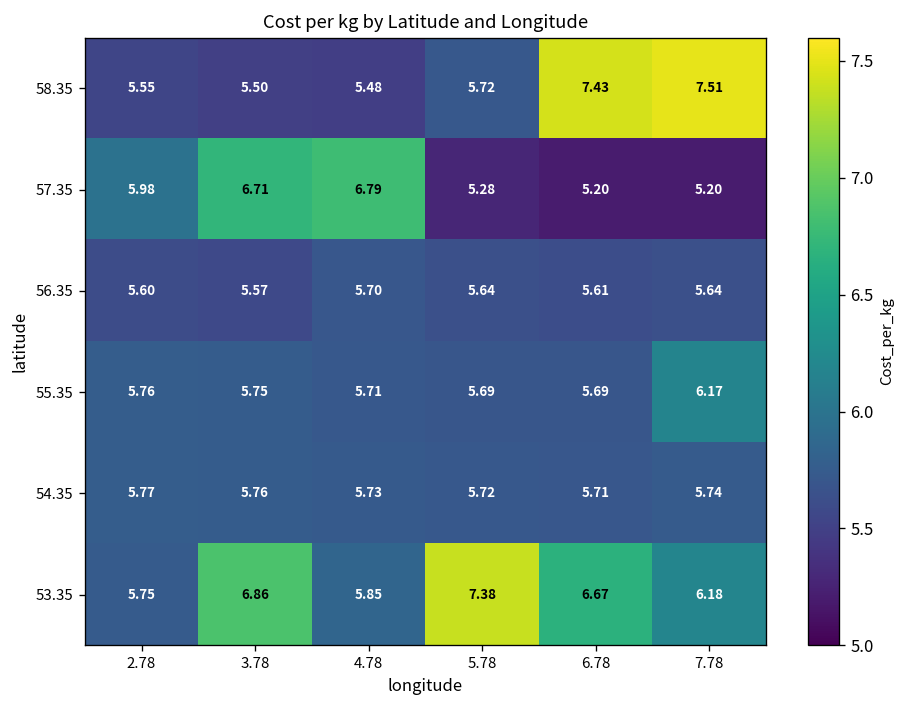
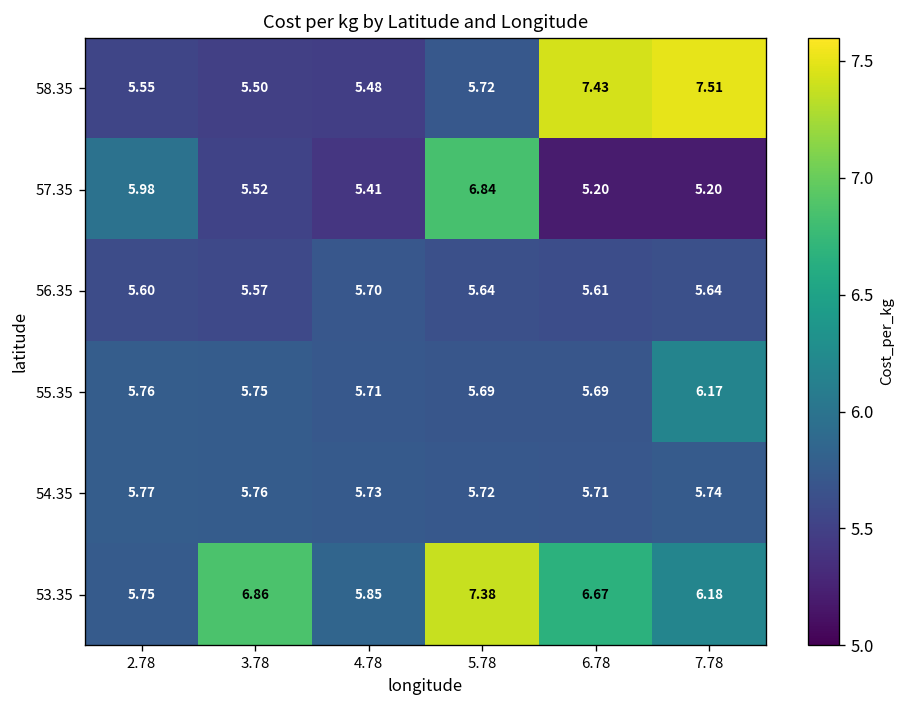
57.35, 3.78: 6.71 -> 5.52
57.35, 4.78: 6.79 -> 5.41
57.35, 5.78: 5.28 -> 6.84
